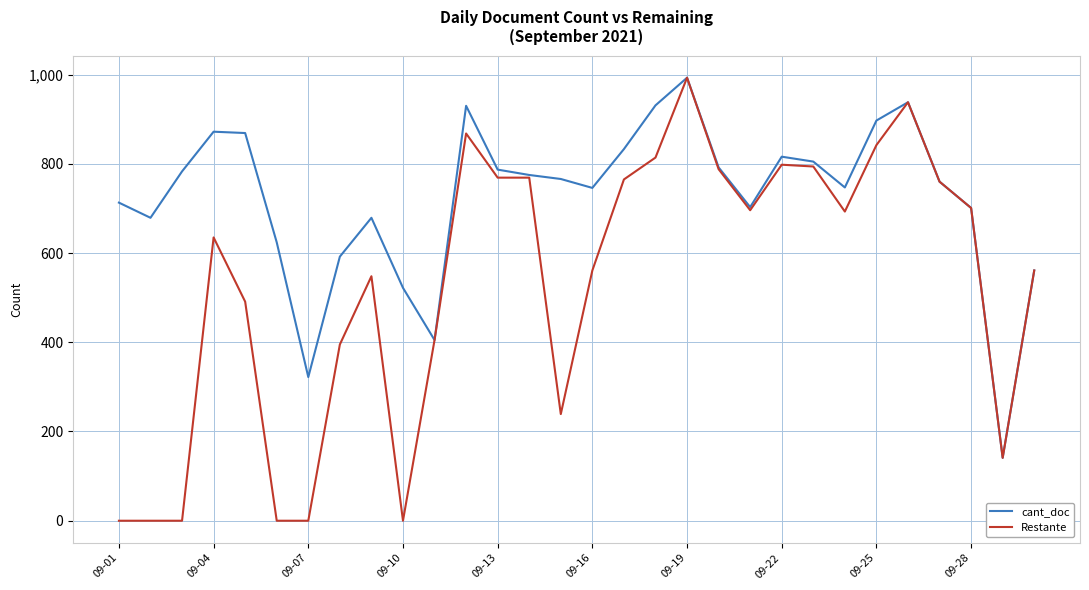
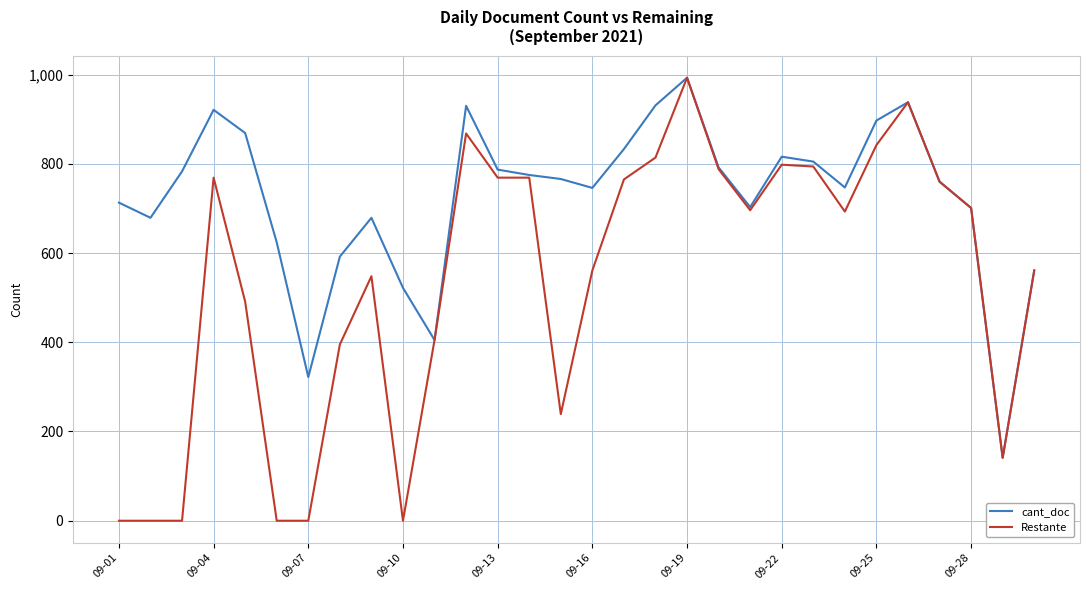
cant_doc, 09-04: 870 -> 920
Restante, 09-04: 640 -> 770
